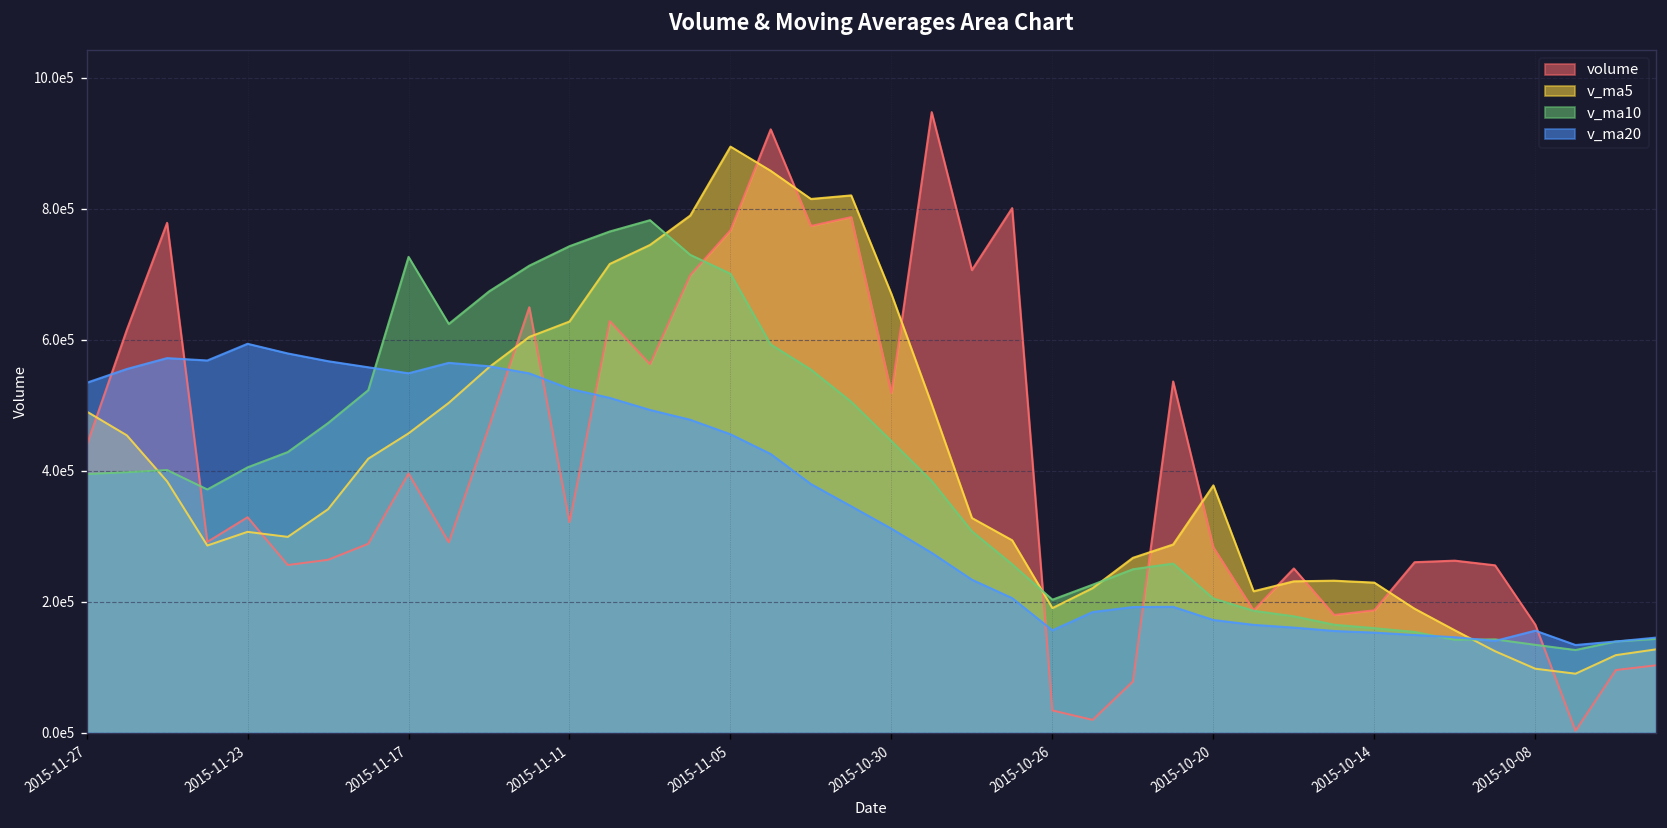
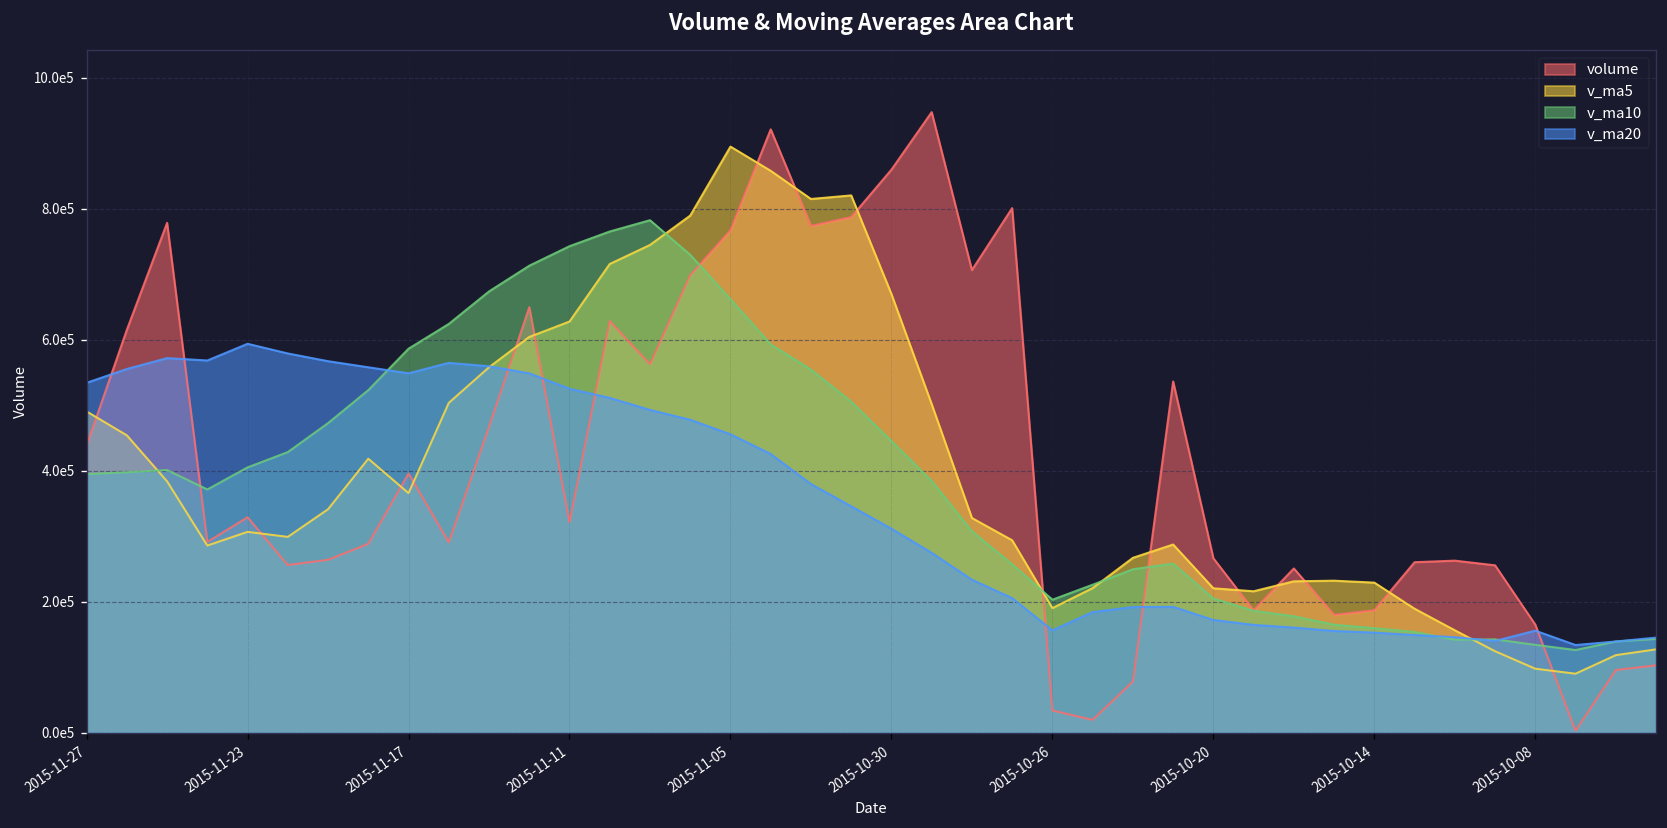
v_ma5, 2015-11-17: 460000 -> 370000
v_ma10, 2015-11-17: 730000 -> 590000
v_ma10, 2015-11-05: 700000 -> 660000
volume, 2015-10-30: 520000 -> 860000
volume, 2015-10-20: 280000 -> 270000
v_ma5, 2015-10-20: 380000 -> 220000
